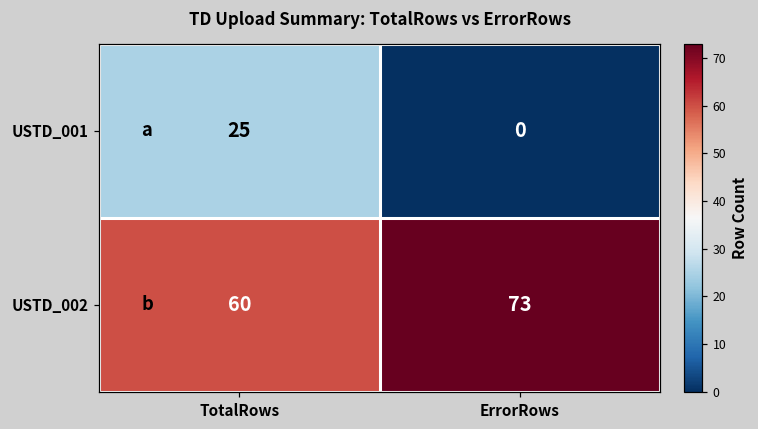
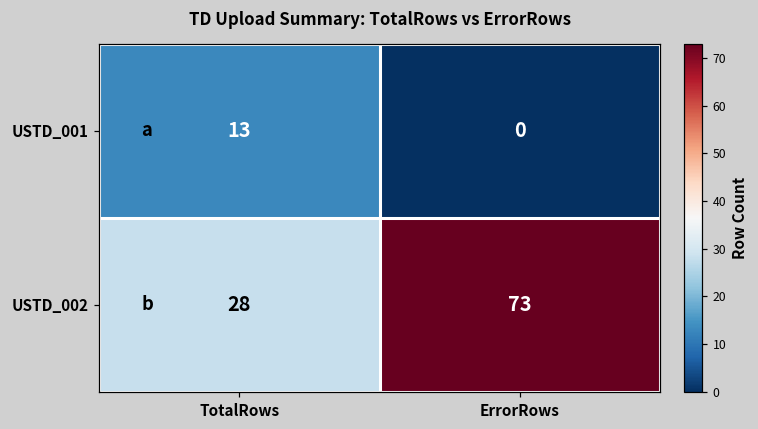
USTD_001, TotalRows: 25 -> 13
USTD_002, TotalRows: 60 -> 28
